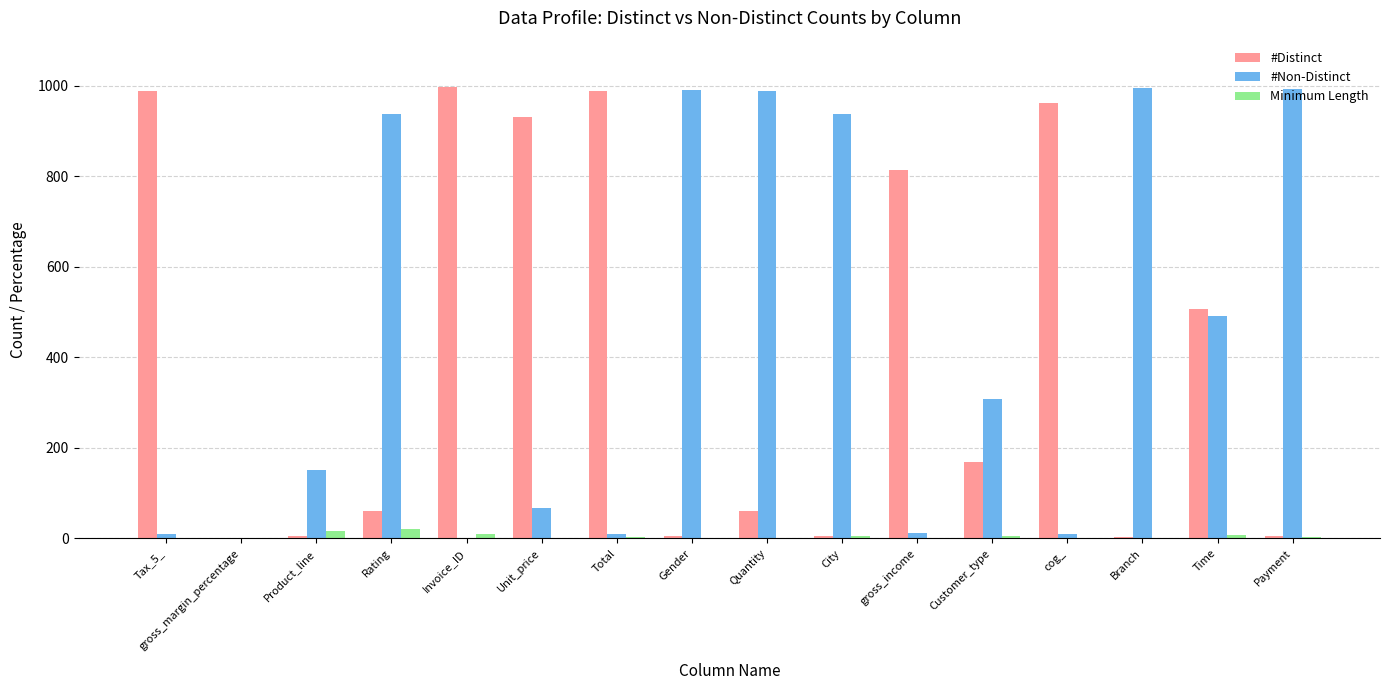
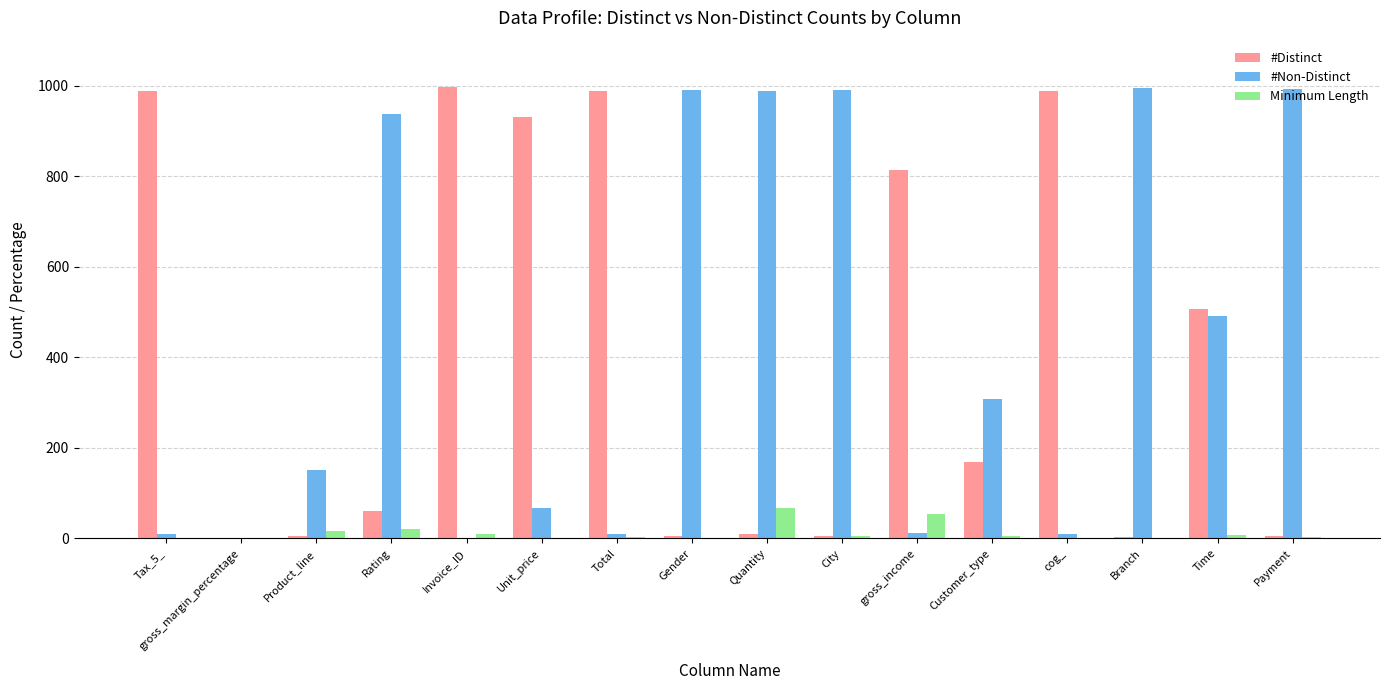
#Distinct, Quantity: 60 -> 10
Minimum Length, Quantity: 0 -> 70
#Non-Distinct, City: 940 -> 990
Minimum Length, gross_income: 0 -> 60
#Distinct, cog_: 960 -> 990
